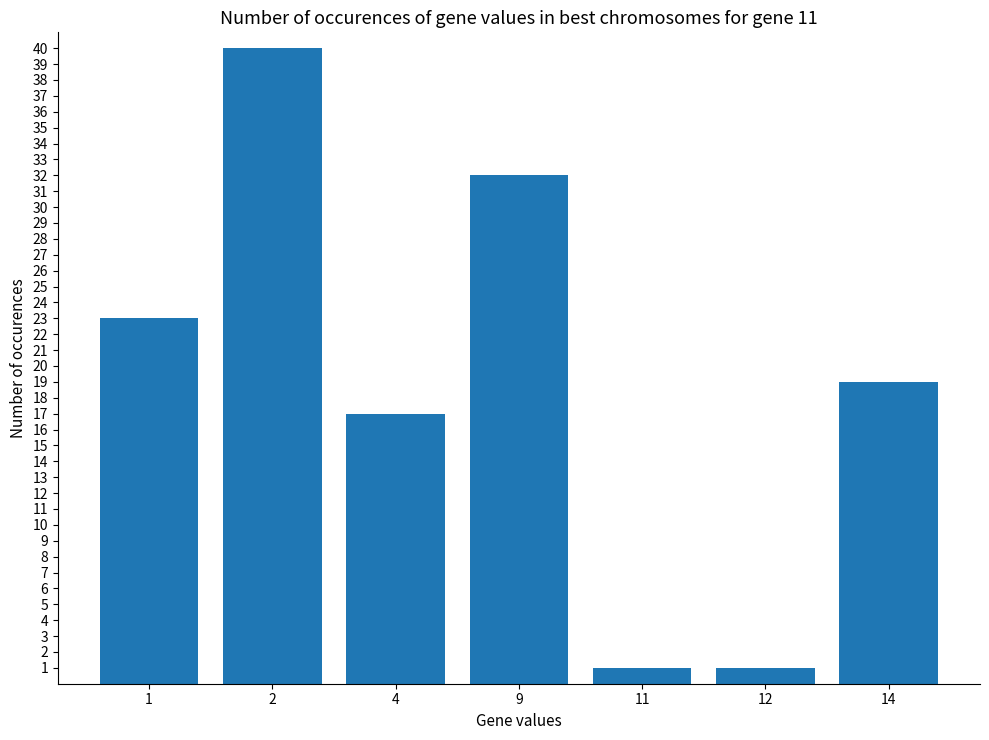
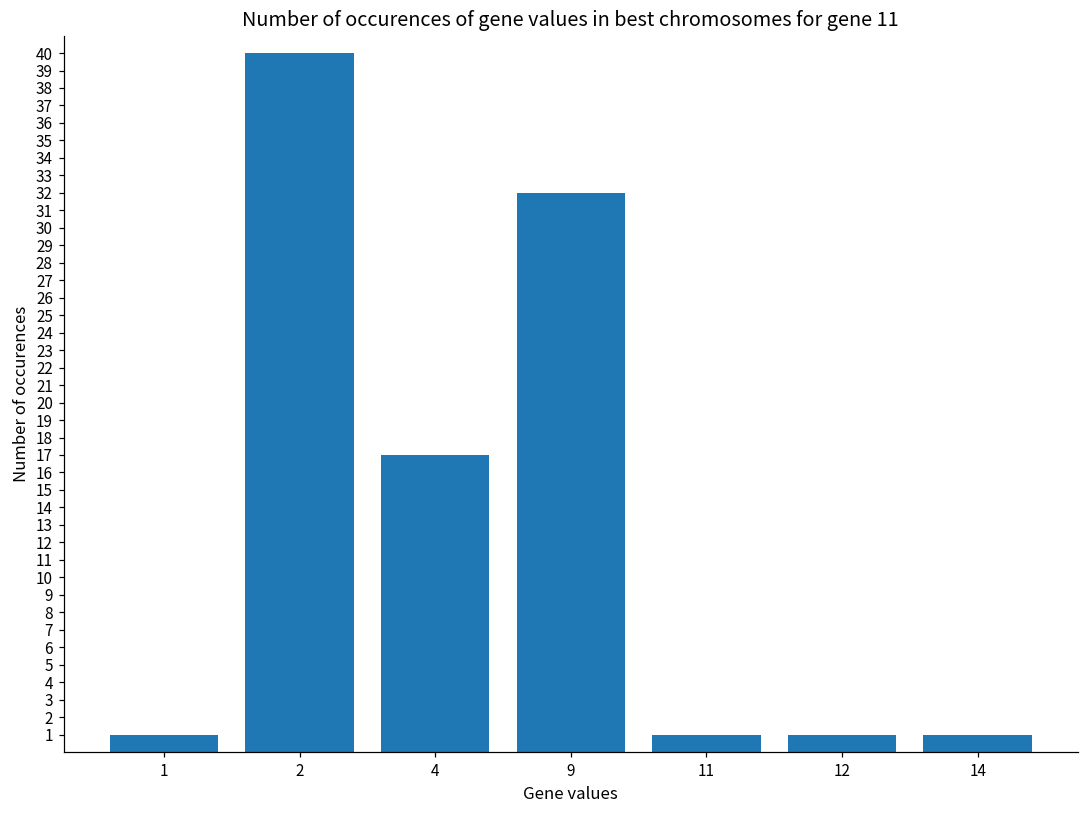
1: 23 -> 1
14: 19 -> 1
